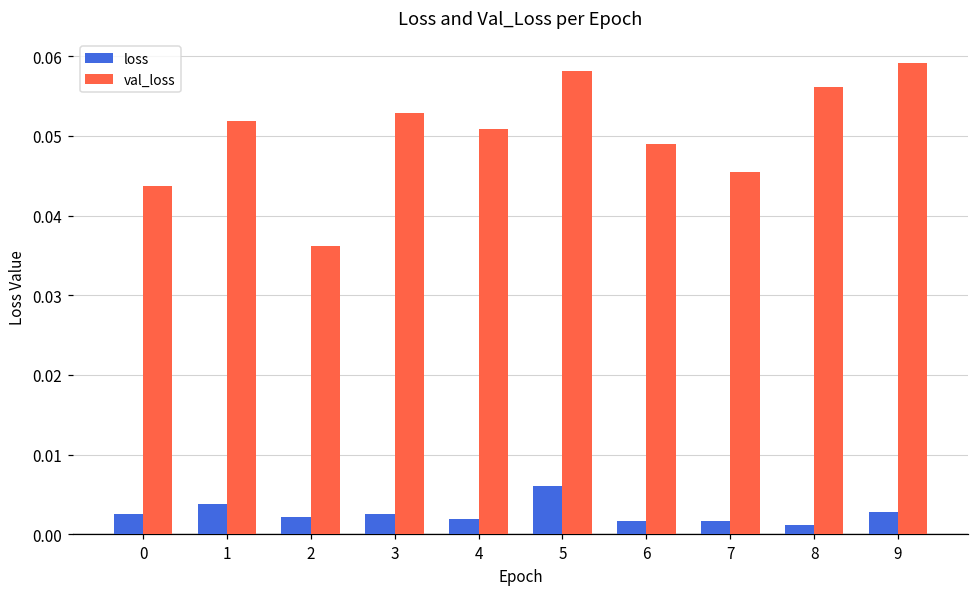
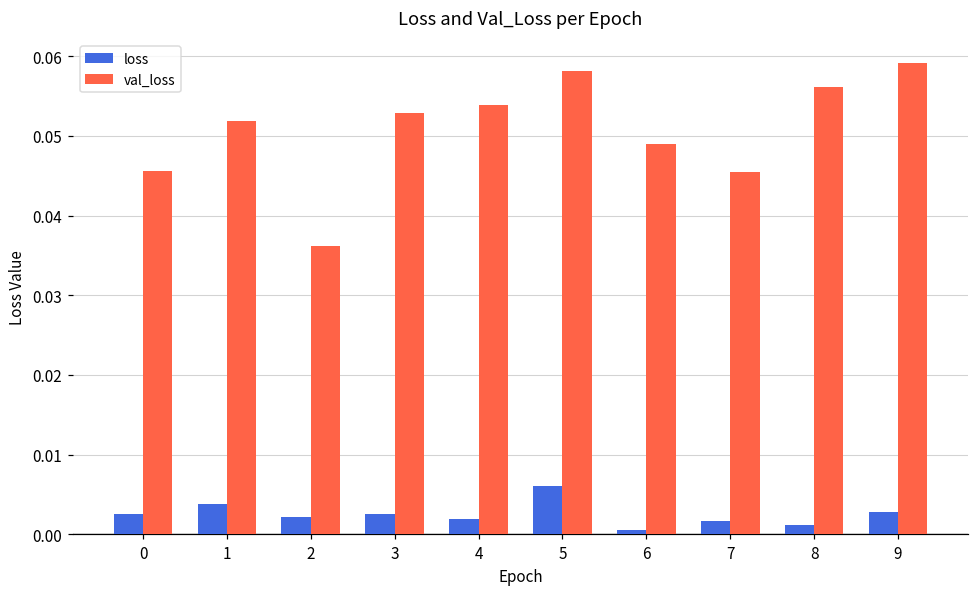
val_loss, 0: 0.044 -> 0.046
val_loss, 4: 0.051 -> 0.054
loss, 6: 0.002 -> 0.001
